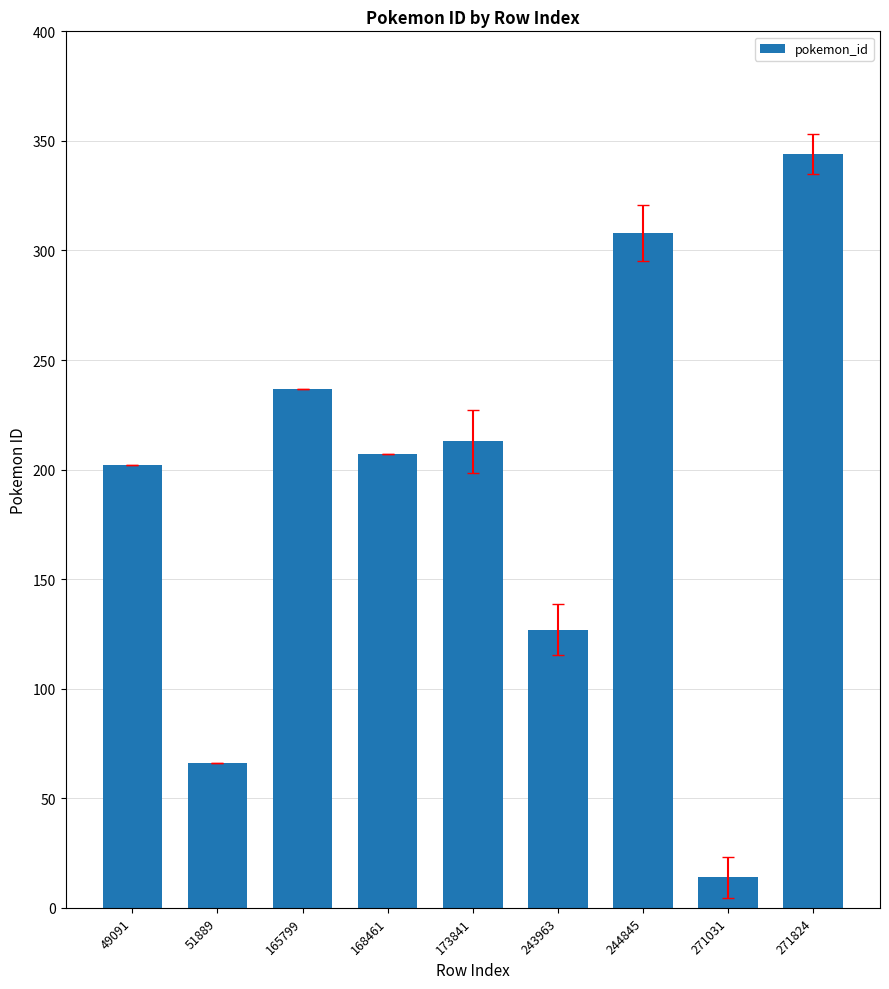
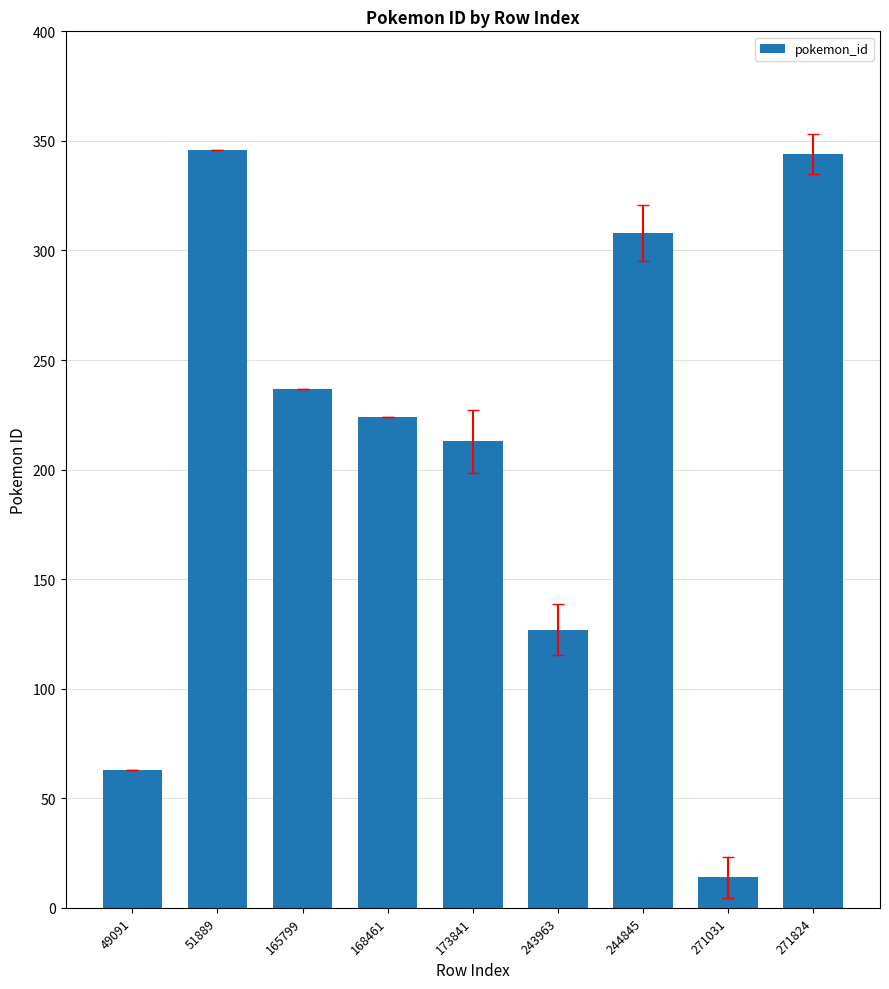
pokemon_id, 49091: 202 -> 63
pokemon_id, 51889: 66 -> 346
pokemon_id, 168461: 207 -> 224
